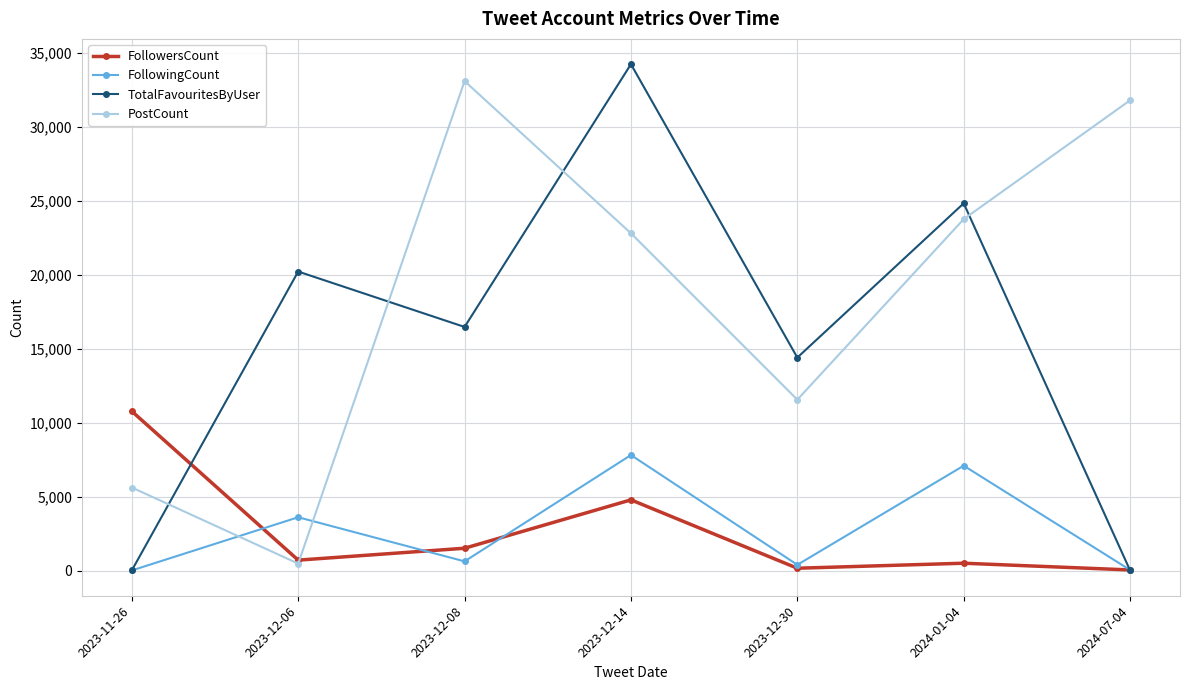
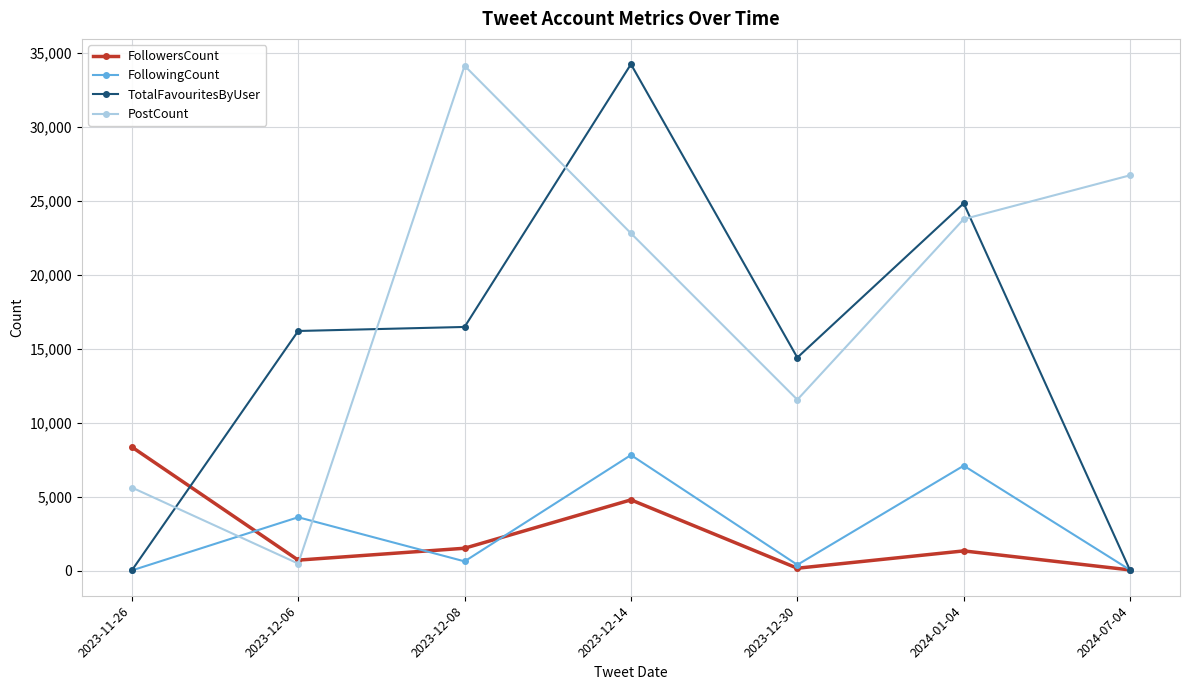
FollowersCount, 2023-11-26: 10,800 -> 8,400
TotalFavouritesByUser, 2023-12-06: 20,200 -> 16,200
PostCount, 2023-12-08: 33,100 -> 34,100
FollowersCount, 2024-01-04: 500 -> 1,300
PostCount, 2024-07-04: 31,800 -> 26,700
